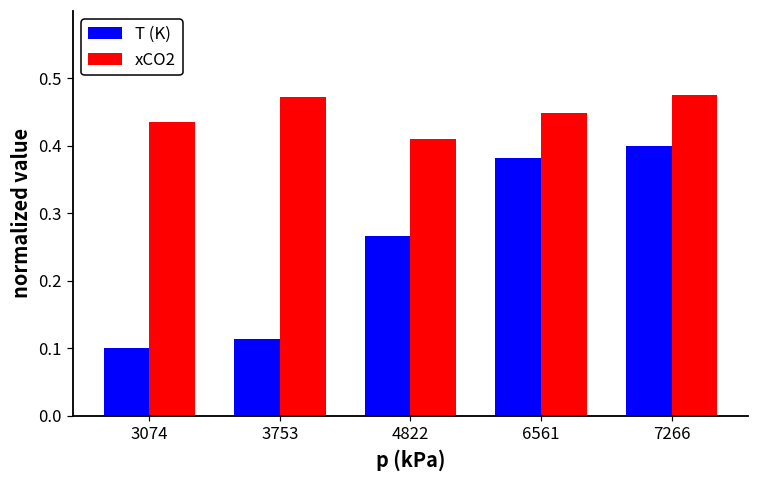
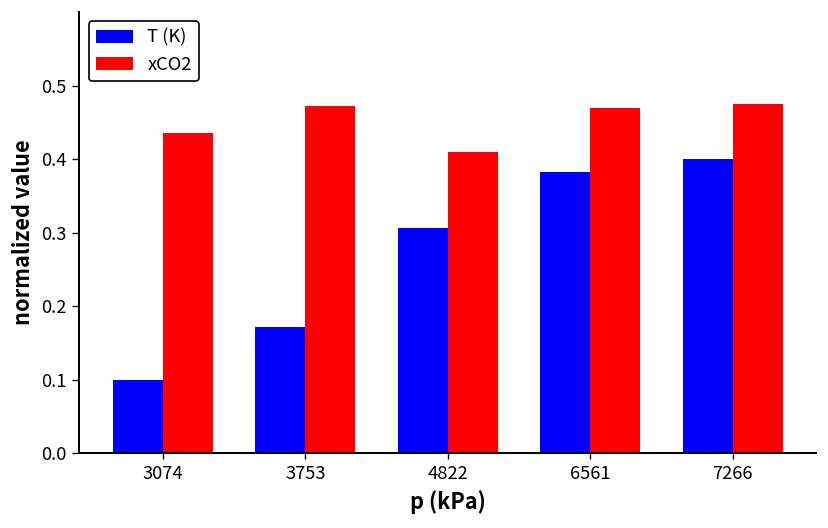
T (K), 3753: 0.11 -> 0.17
T (K), 4822: 0.27 -> 0.31
xCO2, 6561: 0.45 -> 0.47
